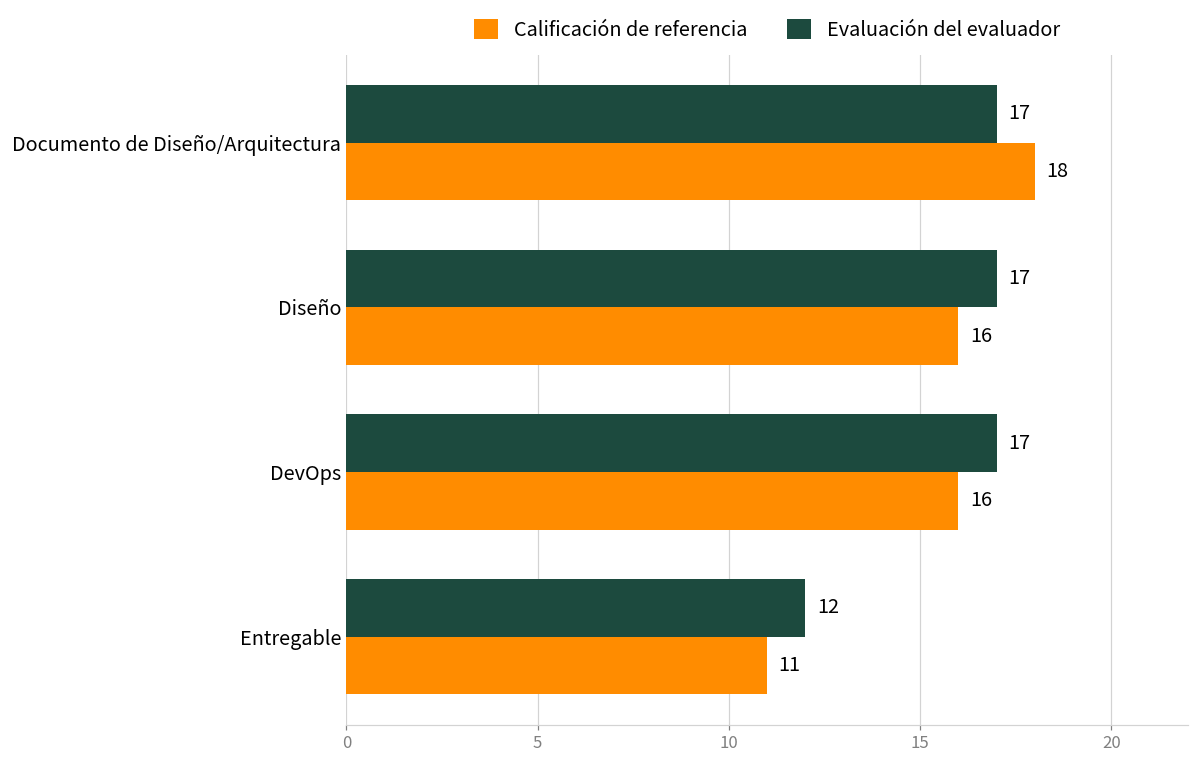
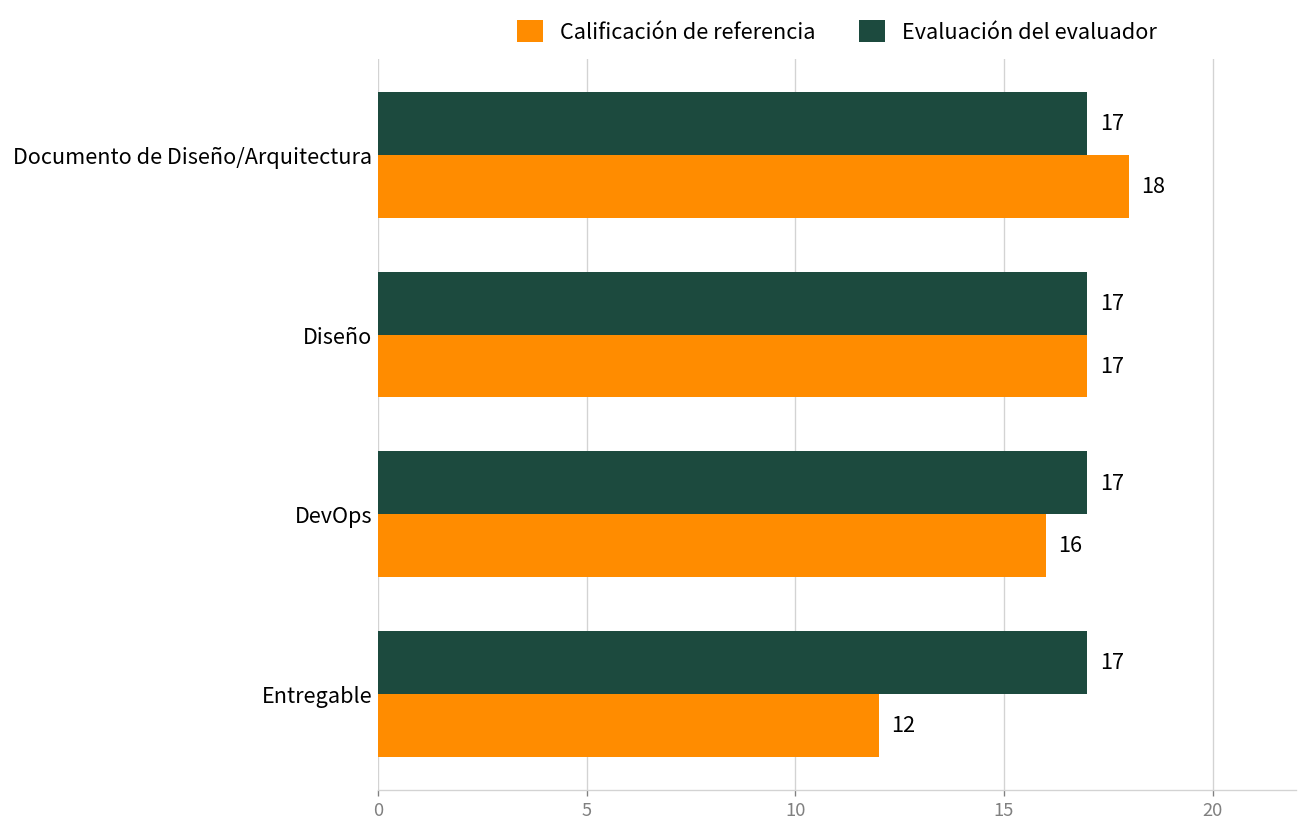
Calificación de referencia, Diseño: 16 -> 17
Evaluación del evaluador, Entregable: 12 -> 17
Calificación de referencia, Entregable: 11 -> 12
